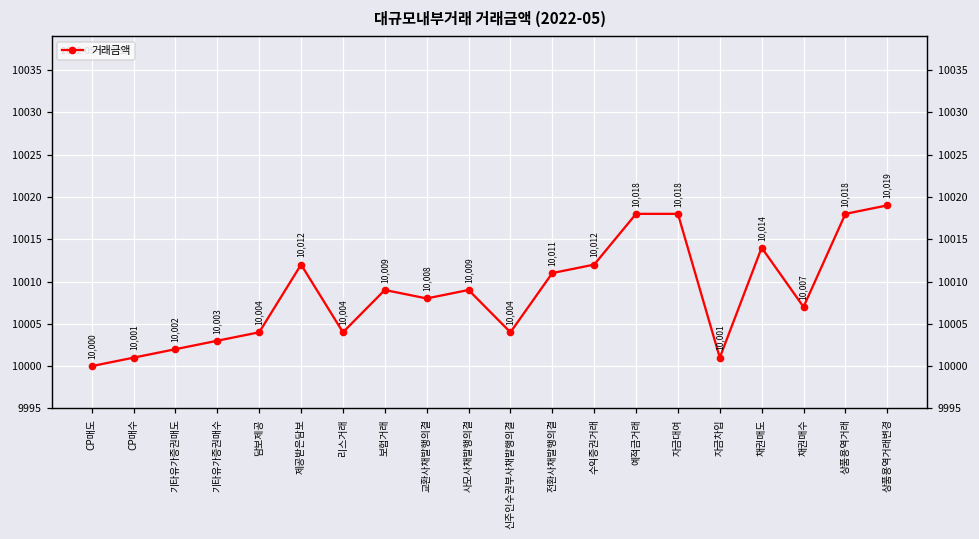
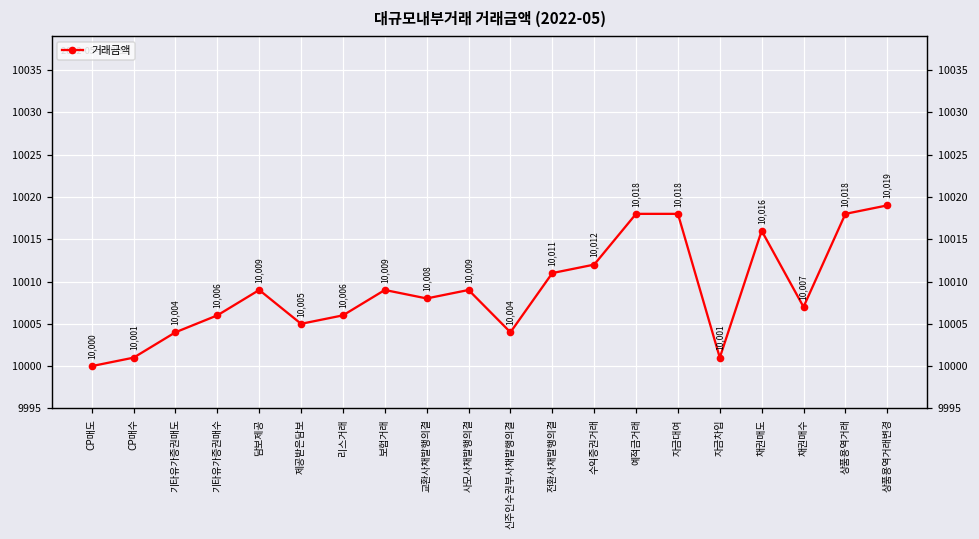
기타유가증권매도: 10,002 -> 10,004
기타유가증권매수: 10,003 -> 10,006
담보제공: 10,004 -> 10,009
제공받은담보: 10,012 -> 10,005
리스거래: 10,004 -> 10,006
채권매도: 10,014 -> 10,016
